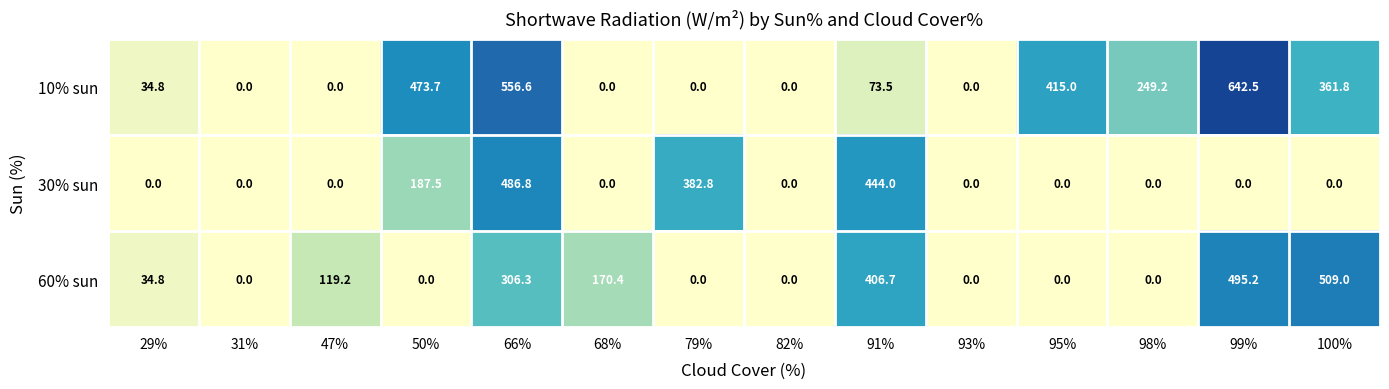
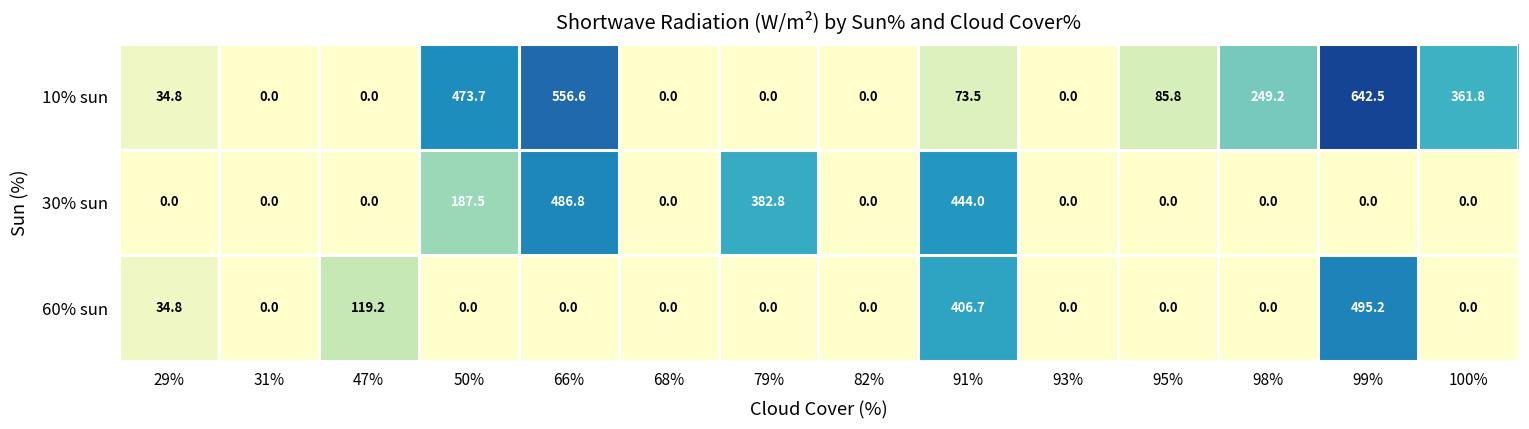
10% sun, 95%: 415.0 -> 85.8
60% sun, 66%: 306.3 -> 0.0
60% sun, 68%: 170.4 -> 0.0
60% sun, 100%: 509.0 -> 0.0
